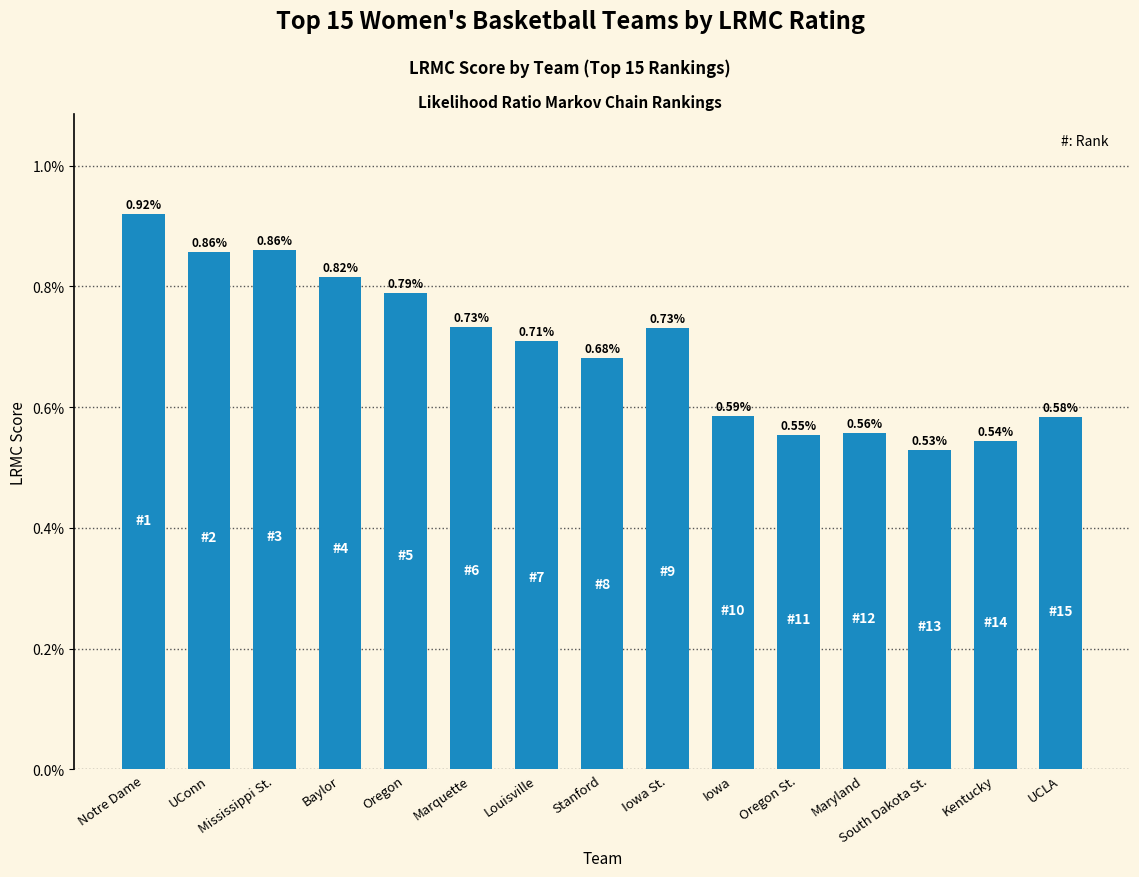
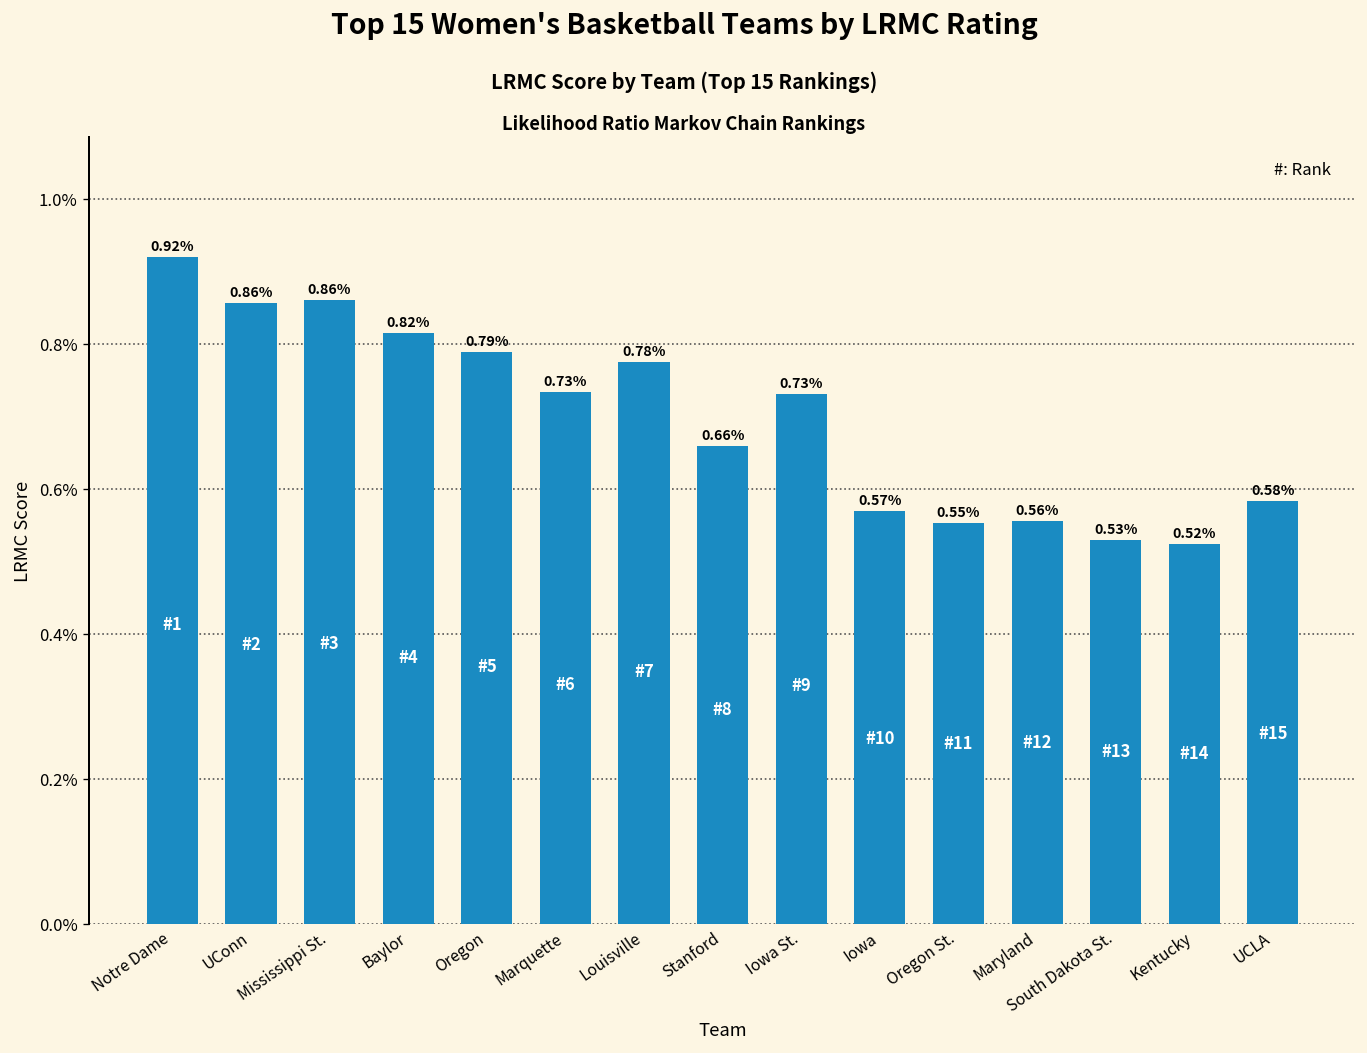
Louisville: 0.71% -> 0.78%
Stanford: 0.68% -> 0.66%
Iowa: 0.59% -> 0.57%
Kentucky: 0.54% -> 0.52%
